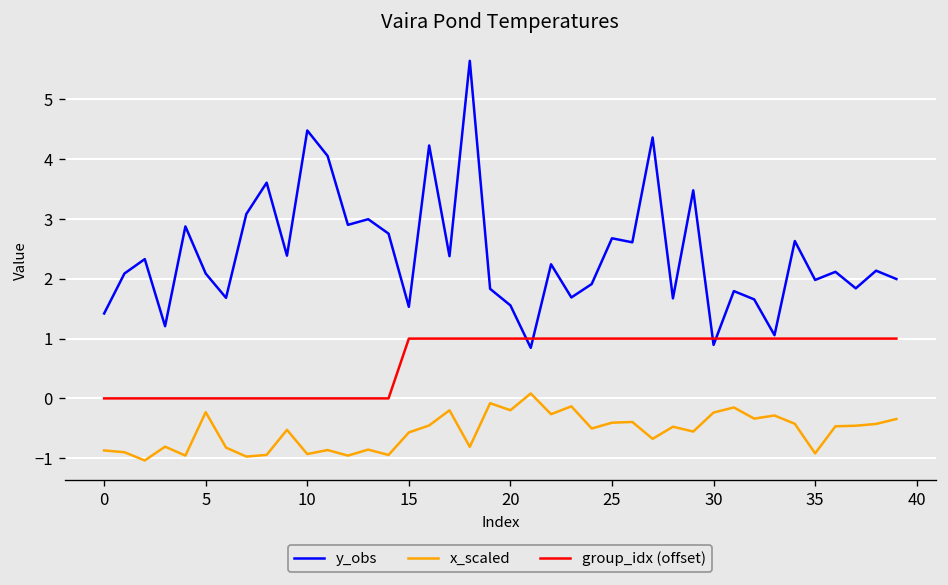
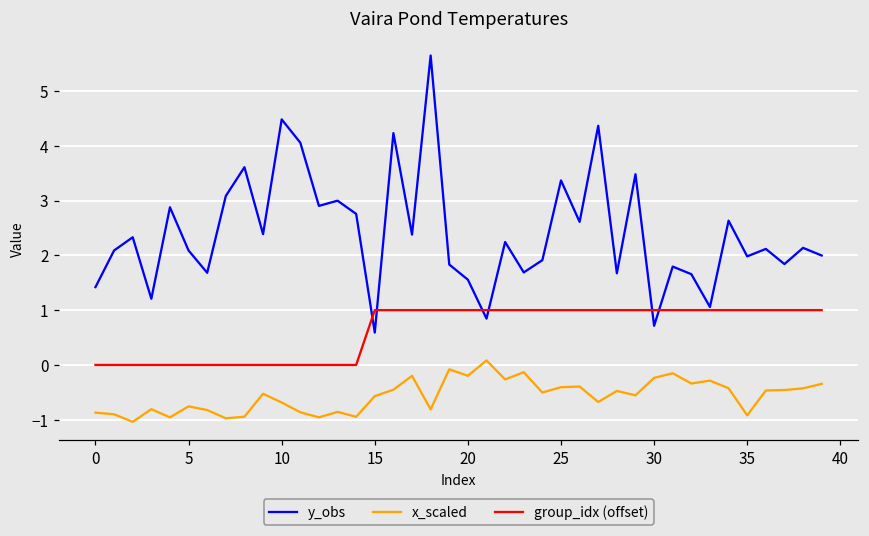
x_scaled, 5: -0.2 -> -0.8
x_scaled, 10: -0.9 -> -0.7
y_obs, 15: 1.5 -> 0.6
y_obs, 25: 2.7 -> 3.4
y_obs, 30: 0.9 -> 0.7
